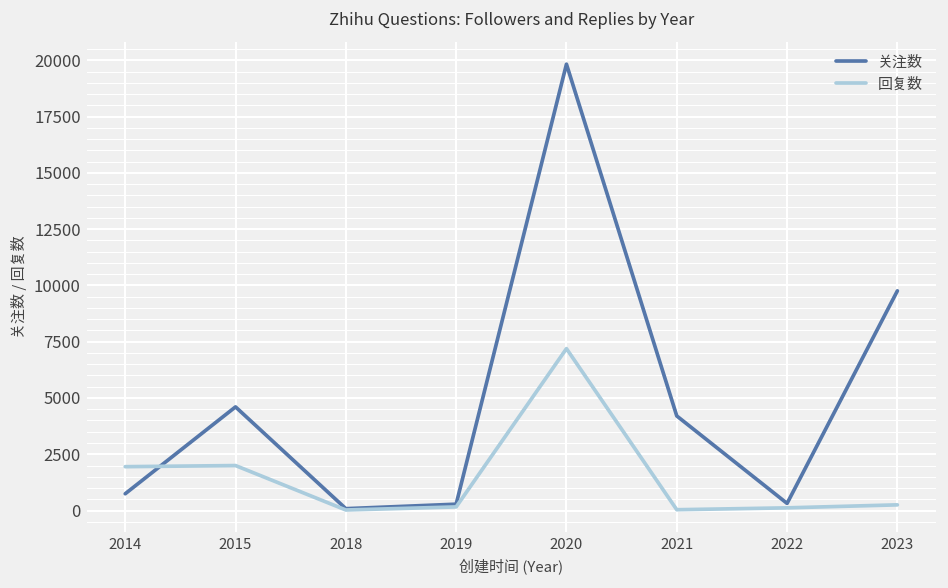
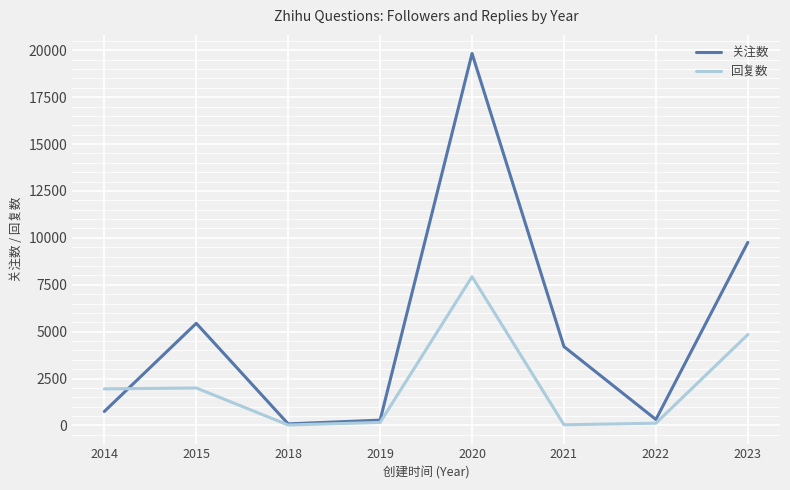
关注数, 2015: 4600 -> 5400
回复数, 2020: 7200 -> 7900
回复数, 2023: 300 -> 4800
